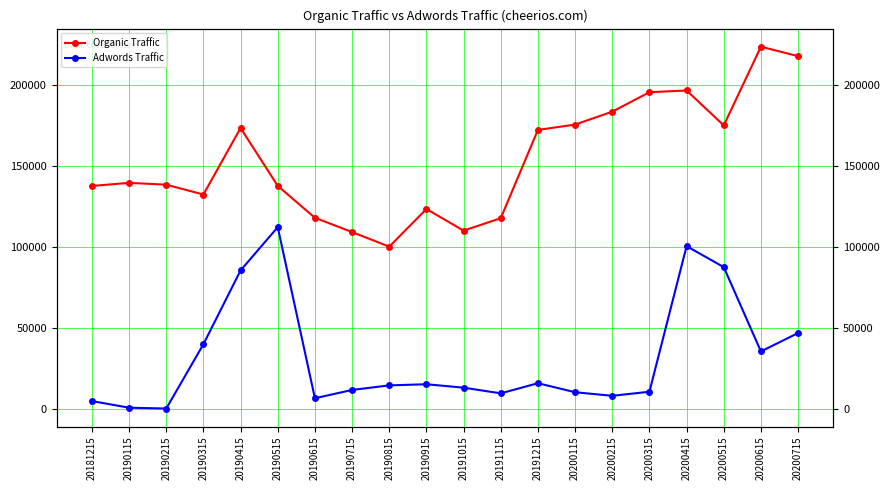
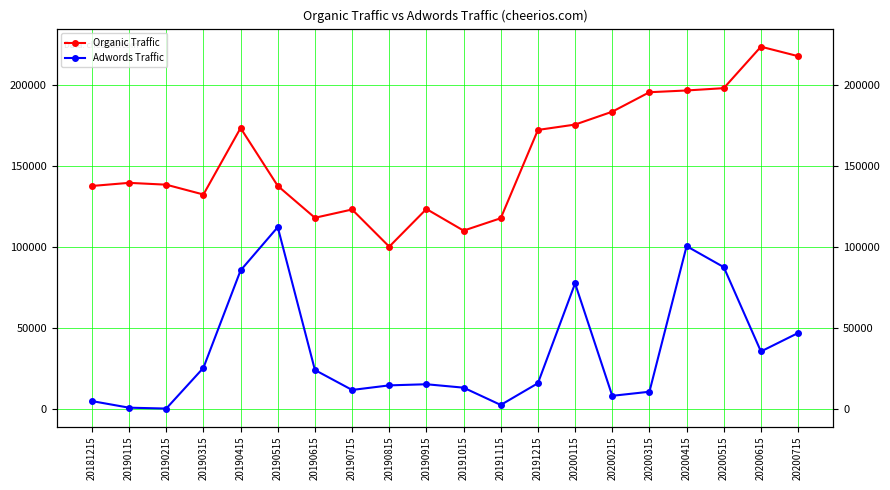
Adwords Traffic, 20190315: 40000 -> 25000
Adwords Traffic, 20190615: 6000 -> 24000
Organic Traffic, 20190715: 109000 -> 123000
Adwords Traffic, 20191115: 9000 -> 2000
Adwords Traffic, 20200115: 10000 -> 77000
Organic Traffic, 20200515: 175000 -> 198000
